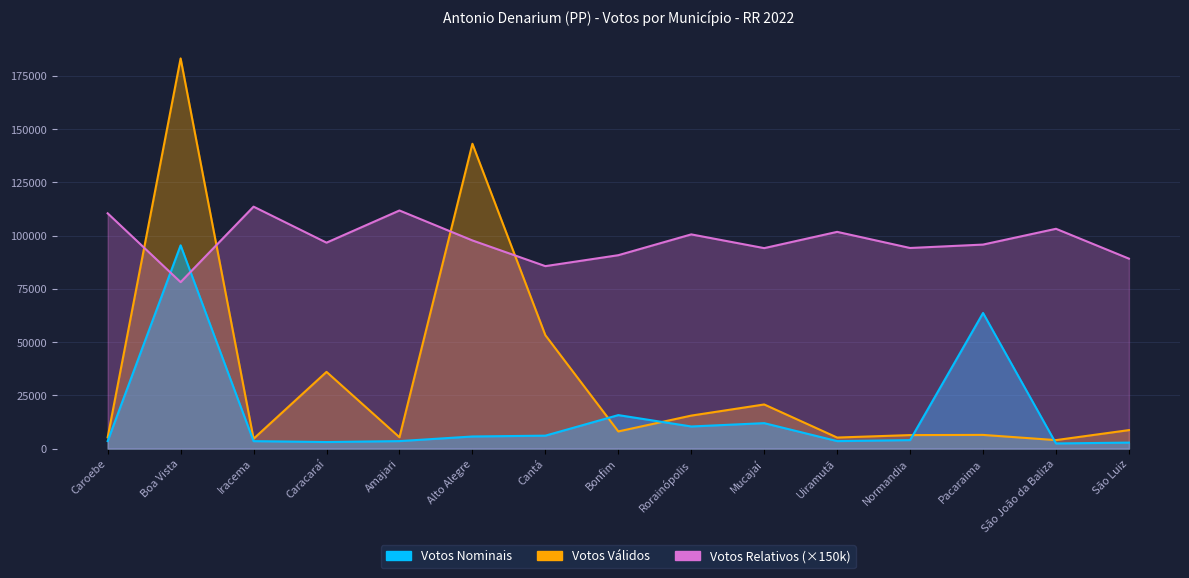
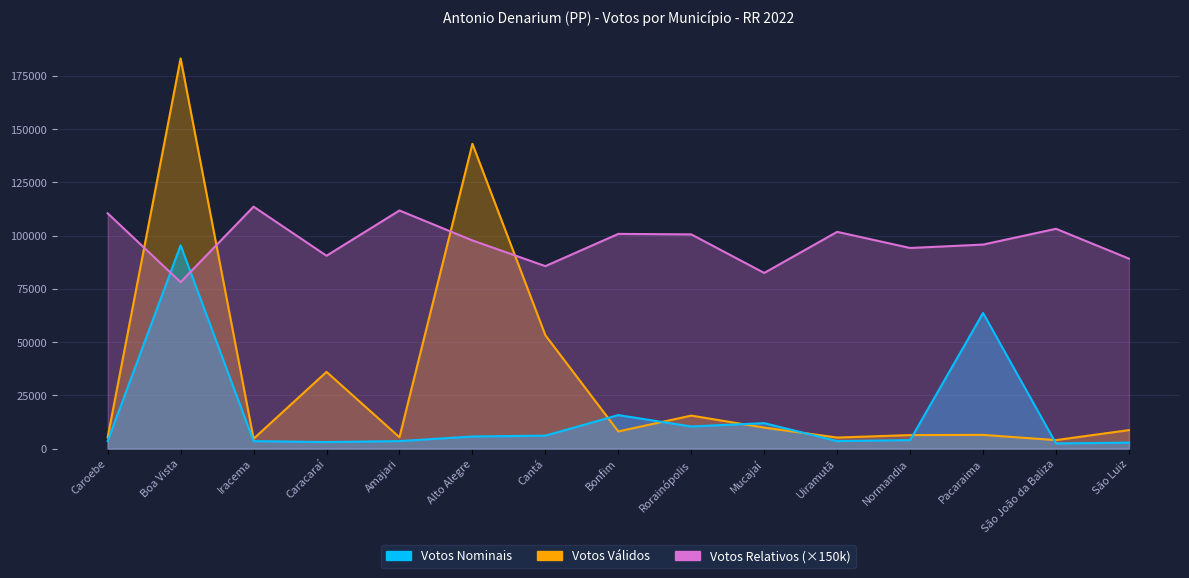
Votos Relativos (×150k), Caracaraí: 97000 -> 91000
Votos Relativos (×150k), Bonfim: 91000 -> 101000
Votos Válidos, Mucajaí: 21000 -> 10000
Votos Relativos (×150k), Mucajaí: 94000 -> 82000
